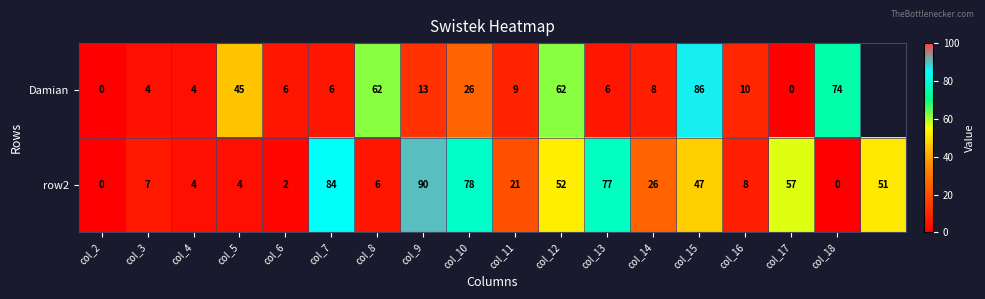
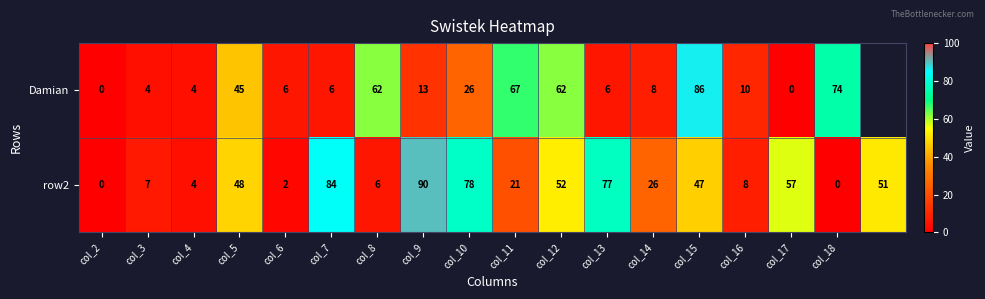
Damian, col_11: 9 -> 67
row2, col_5: 4 -> 48
